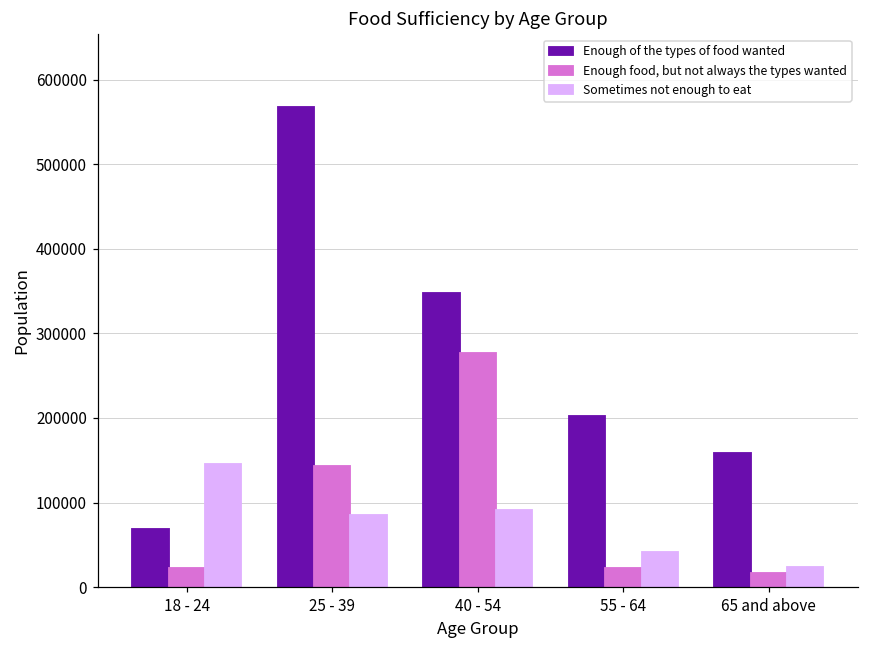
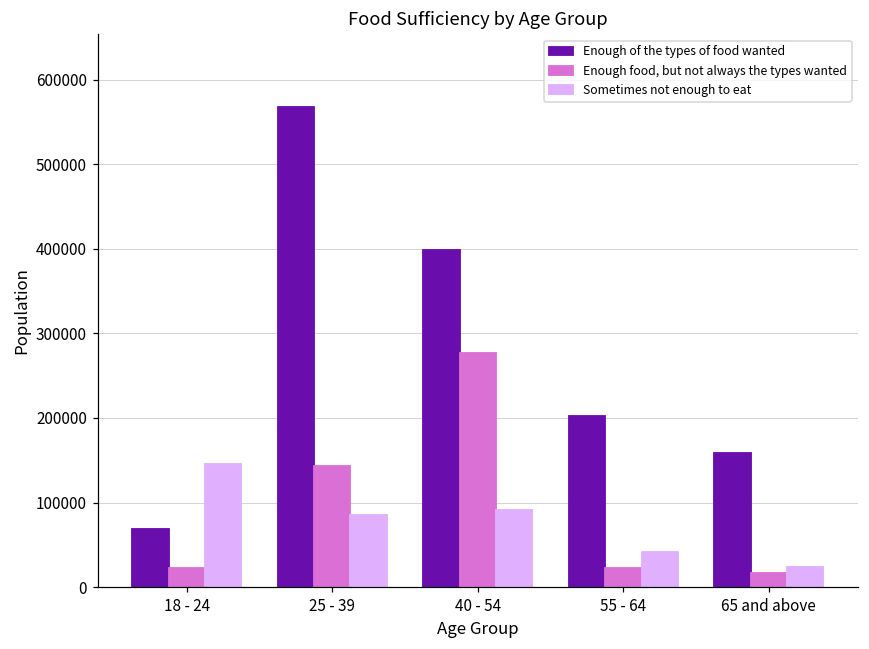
Enough of the types of food wanted, 40 - 54: 350000 -> 400000
